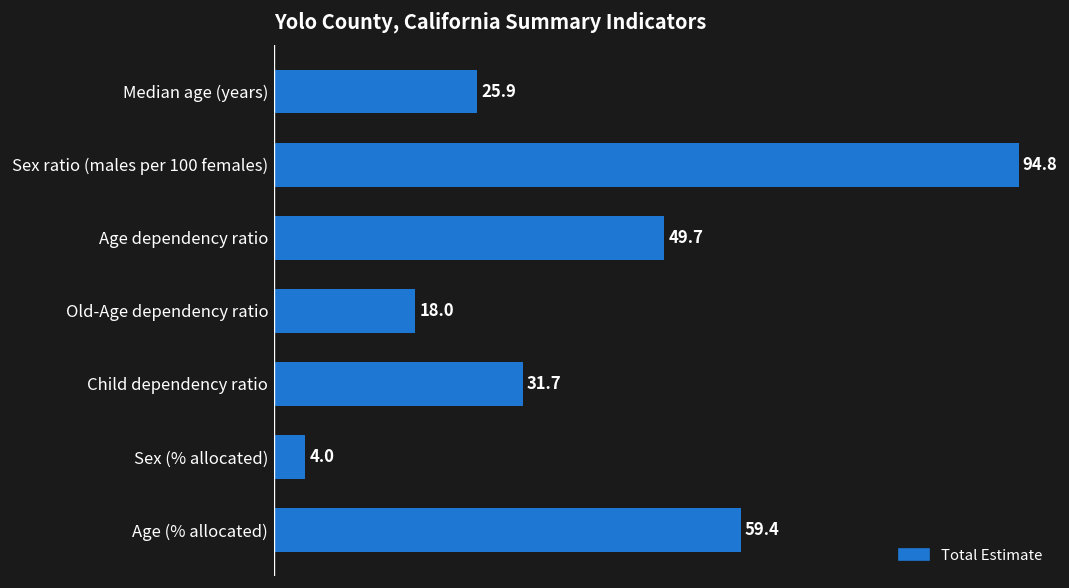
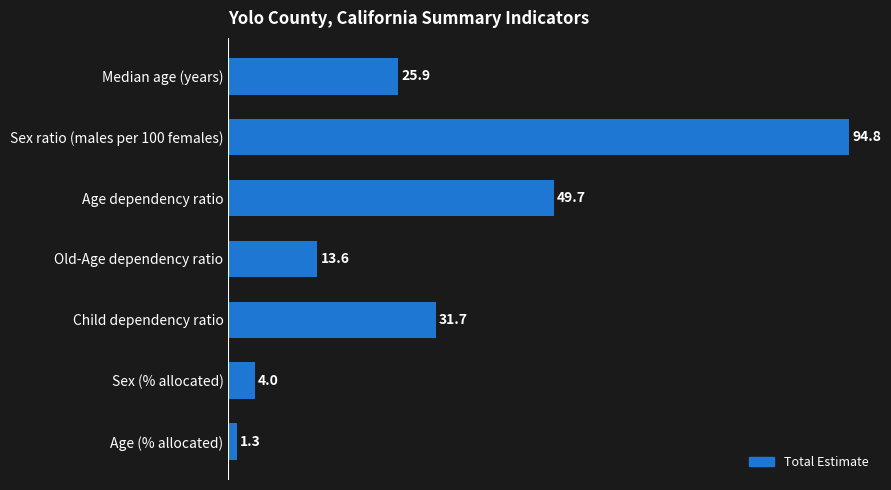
Old-Age dependency ratio: 18.0 -> 13.6
Age (% allocated): 59.4 -> 1.3
